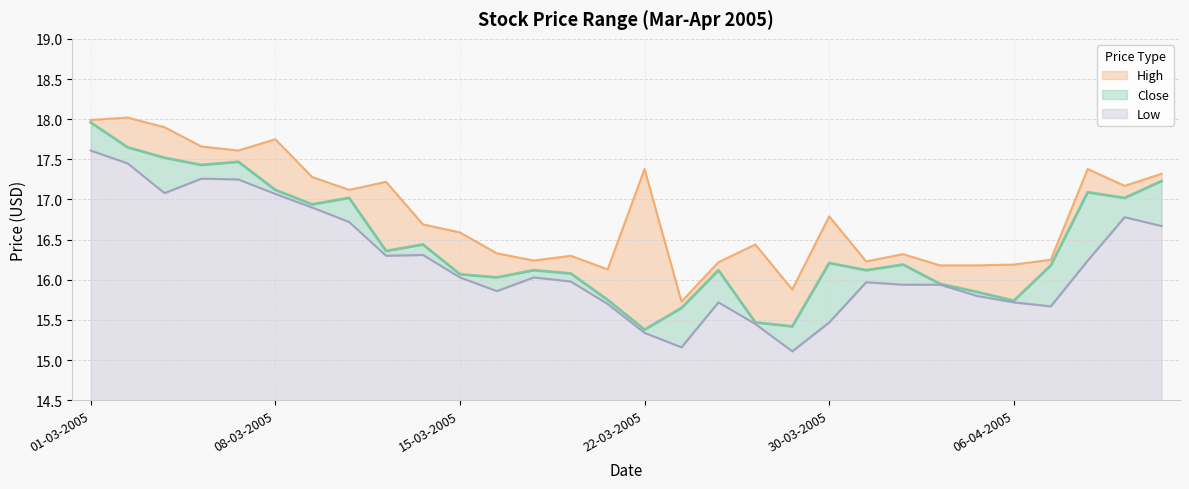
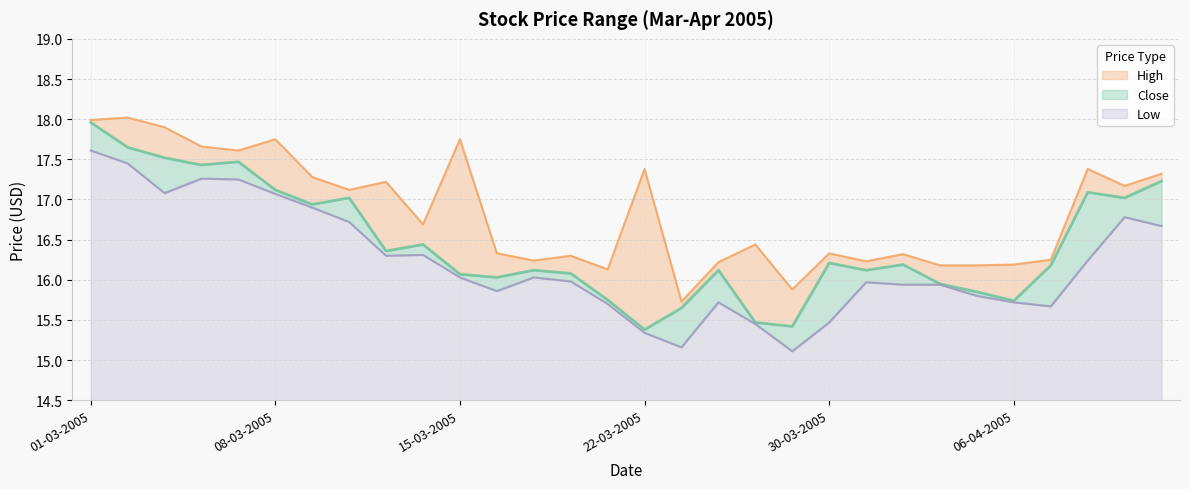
High, 15-03-2005: 16.6 -> 17.8
High, 30-03-2005: 16.8 -> 16.3
